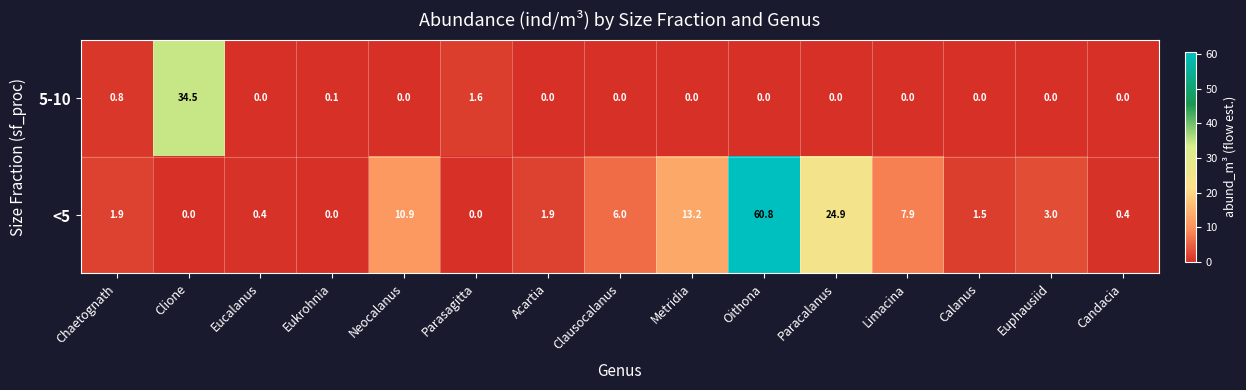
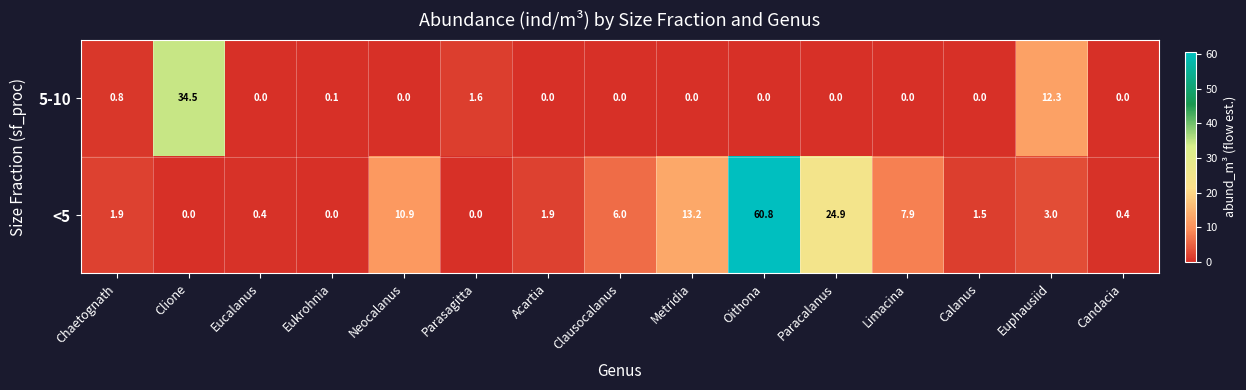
5-10, Euphausiid: 0.0 -> 12.3
